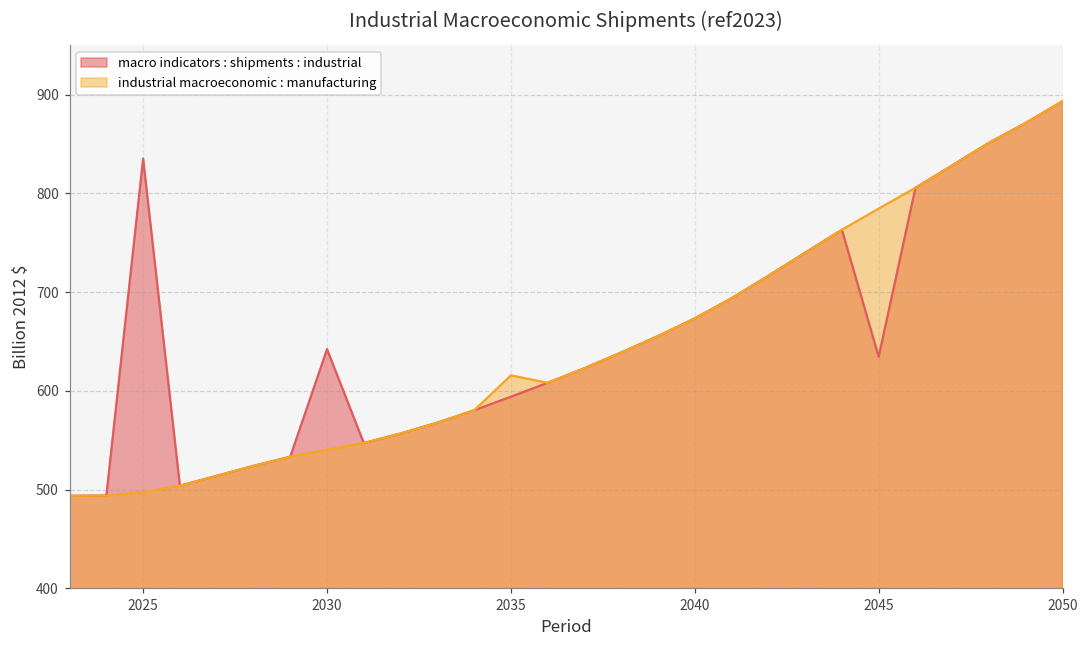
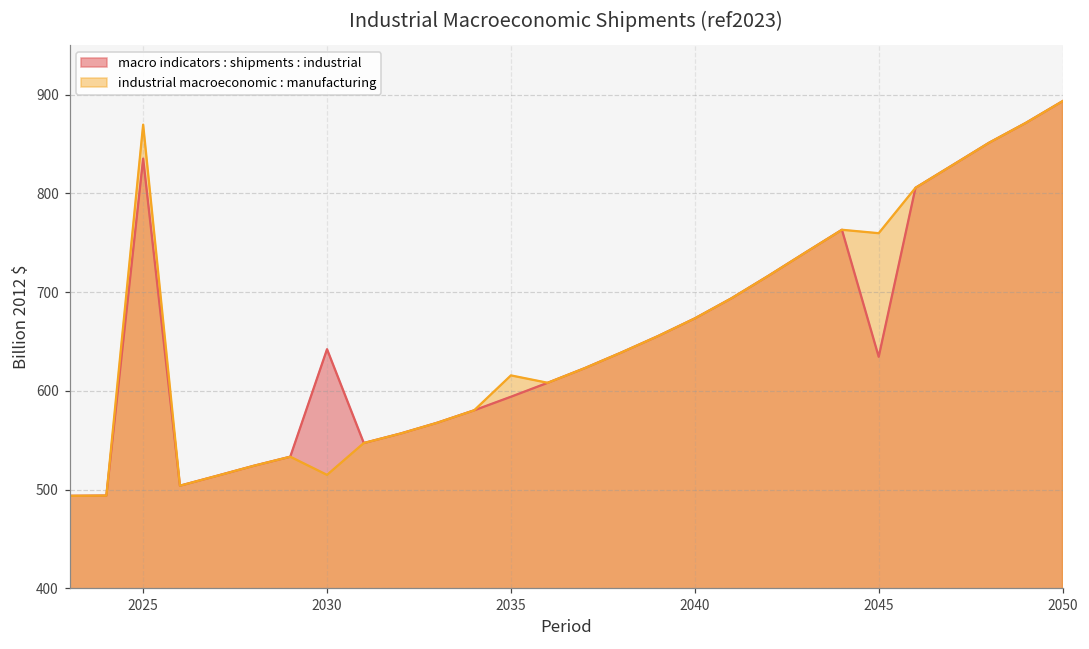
industrial macroeconomic : manufacturing, 2025: 500 -> 870
industrial macroeconomic : manufacturing, 2030: 540 -> 510
industrial macroeconomic : manufacturing, 2045: 780 -> 760
